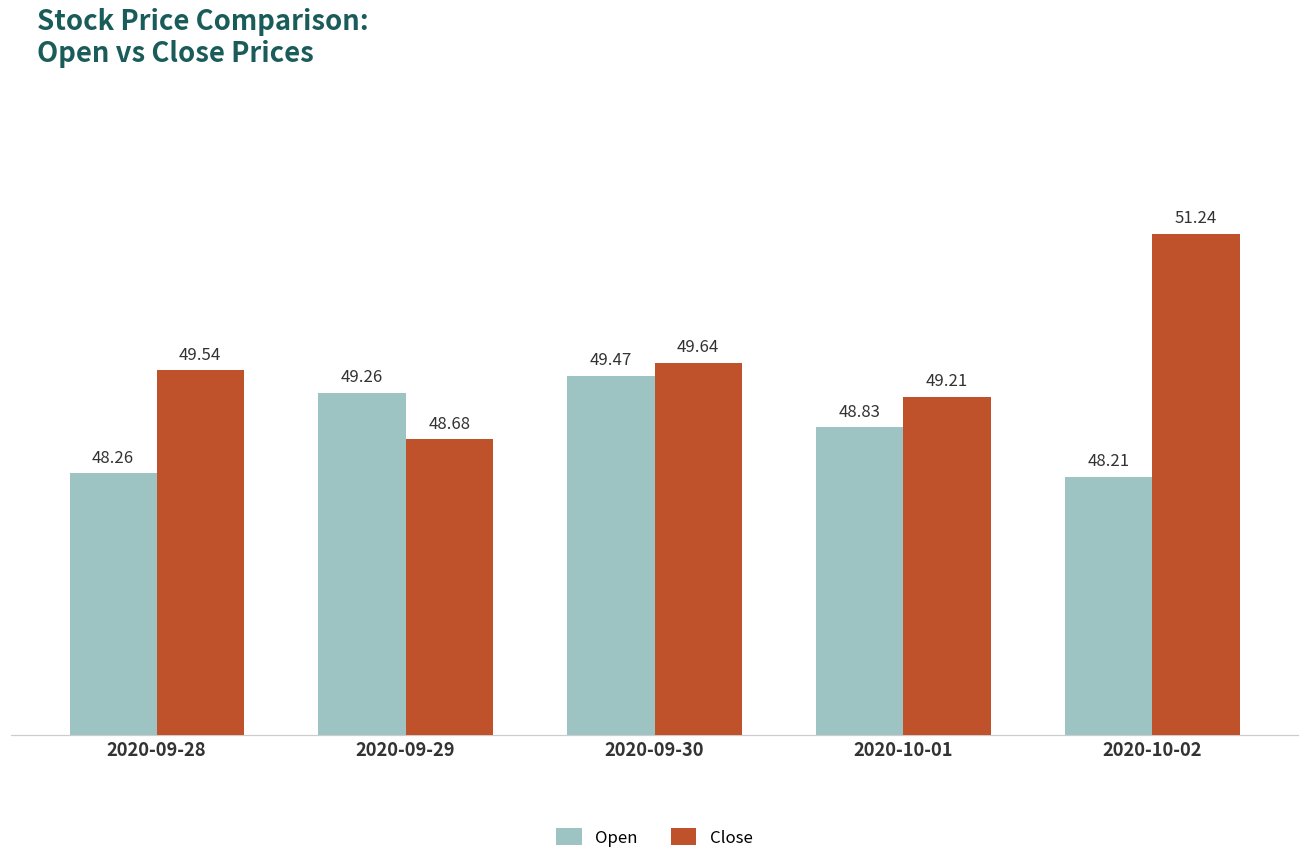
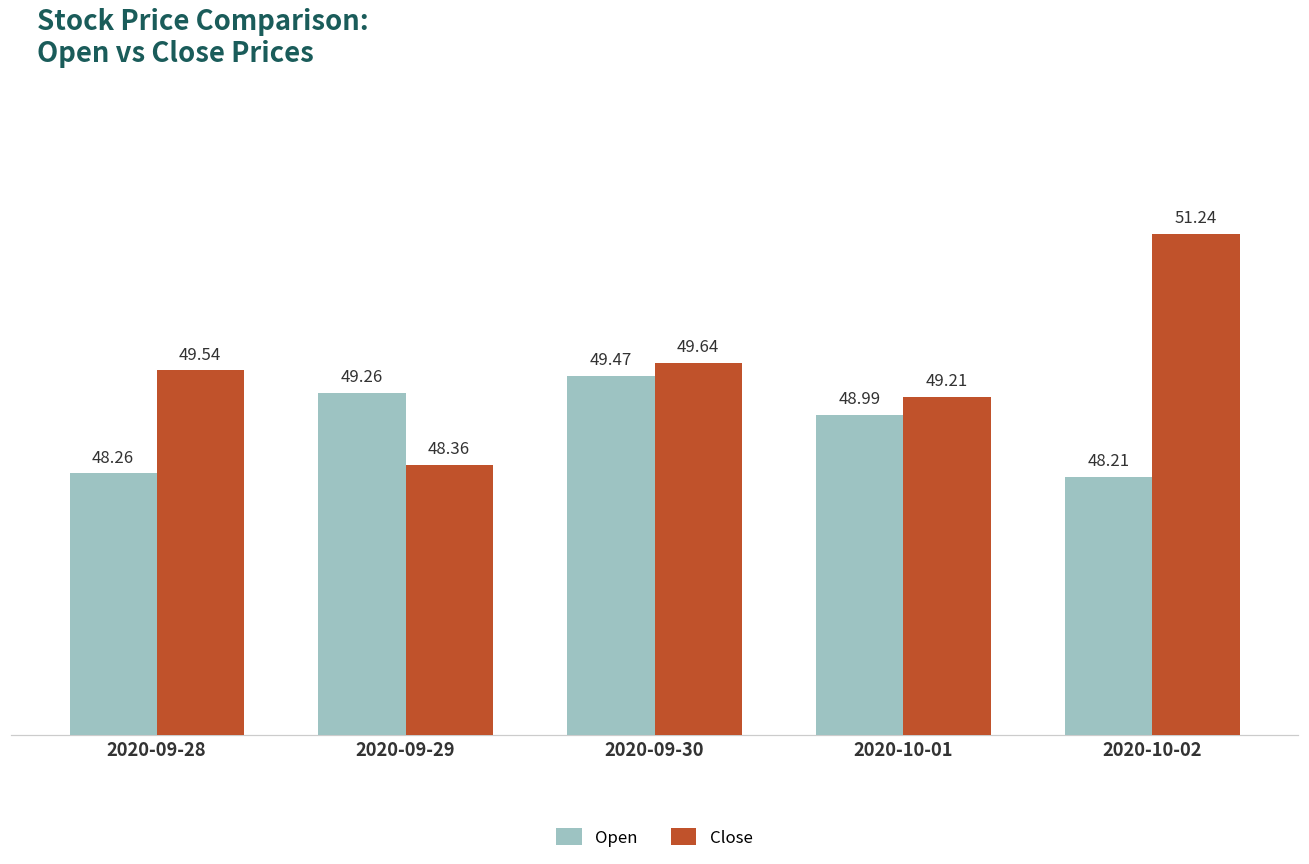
Close, 2020-09-29: 48.68 -> 48.36
Open, 2020-10-01: 48.83 -> 48.99
